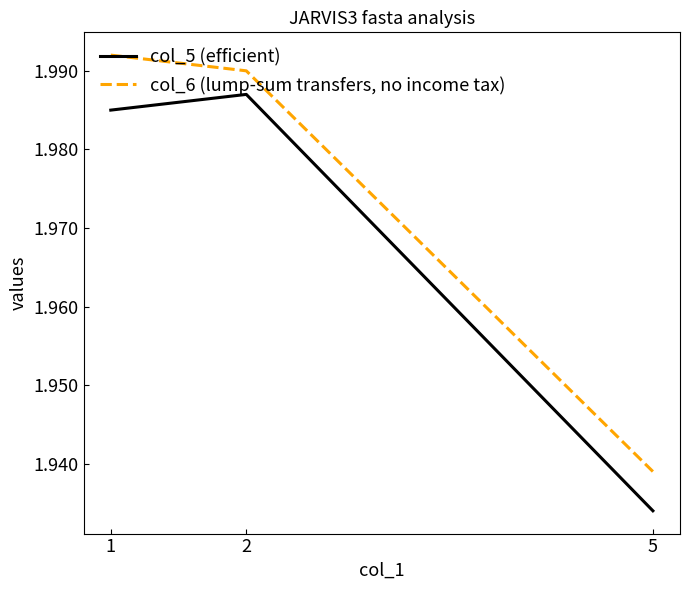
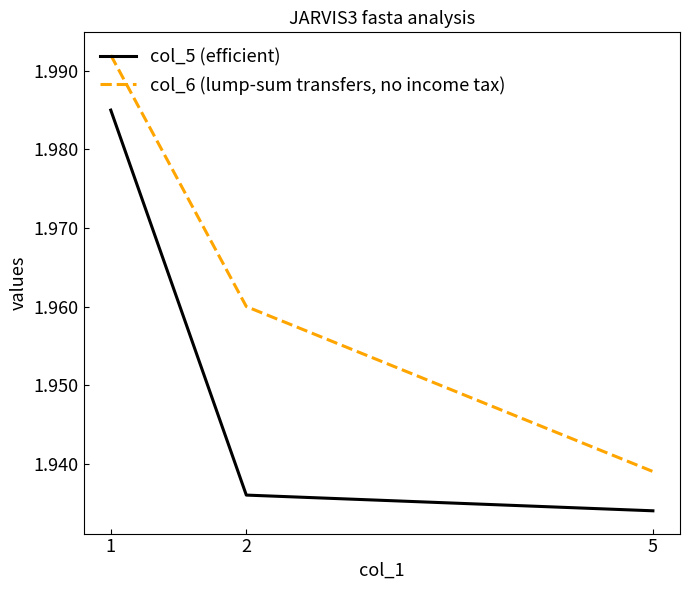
col_5 (efficient), 2: 1.987 -> 1.936
col_6 (lump-sum transfers, no income tax), 2: 1.99 -> 1.96
